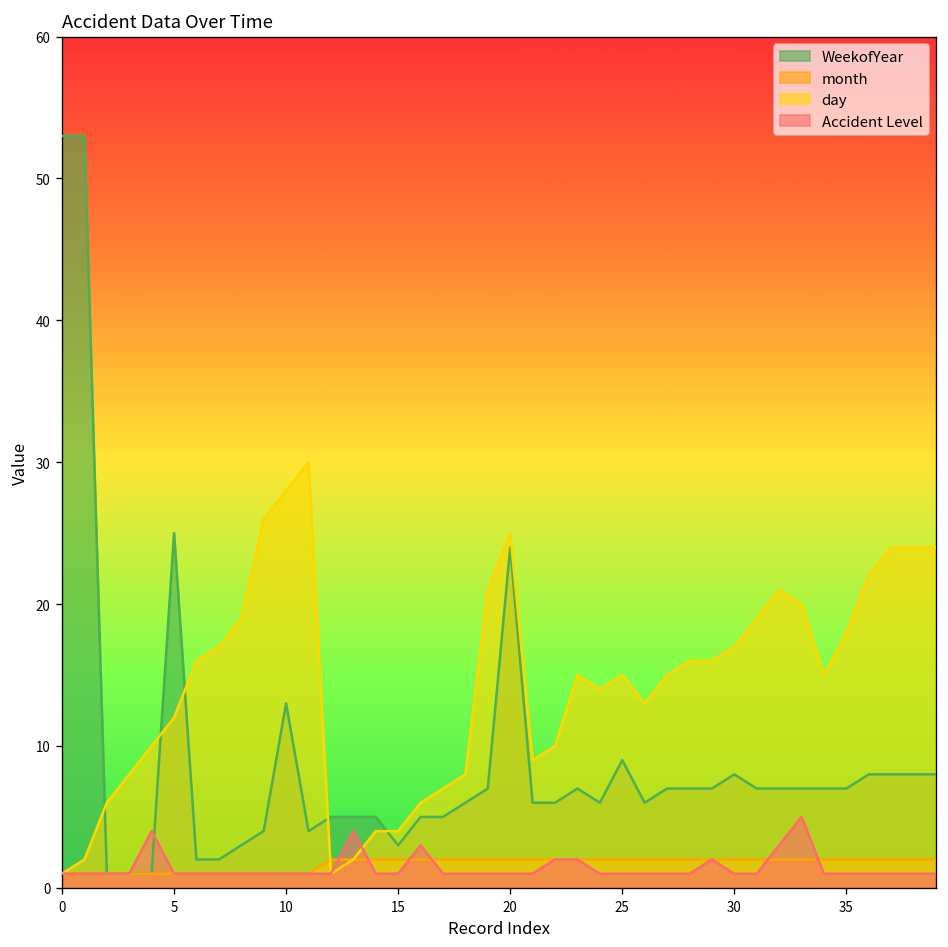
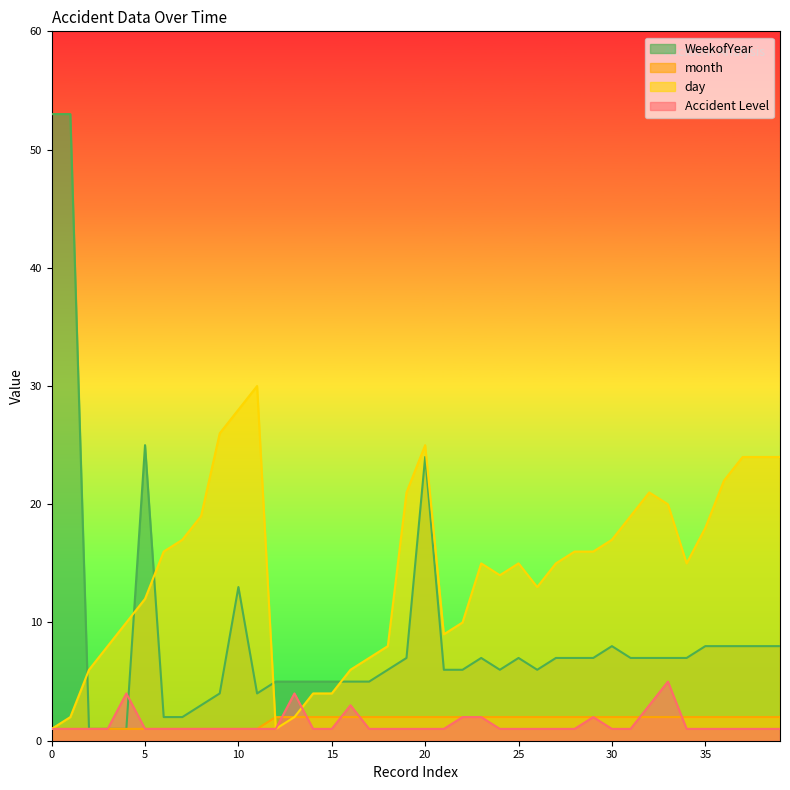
WeekofYear, 15: 3 -> 5
WeekofYear, 25: 9 -> 7
WeekofYear, 35: 7 -> 8
